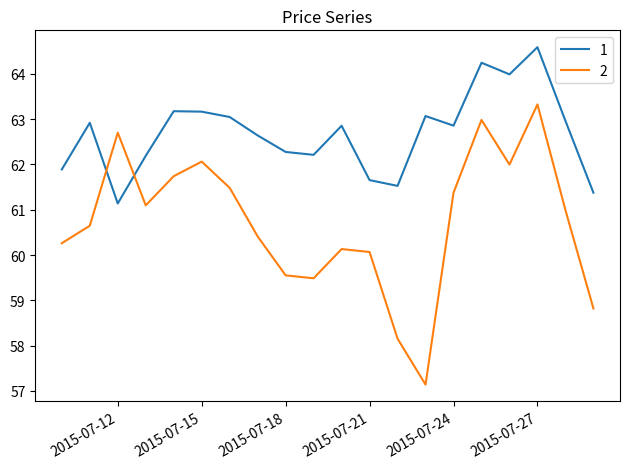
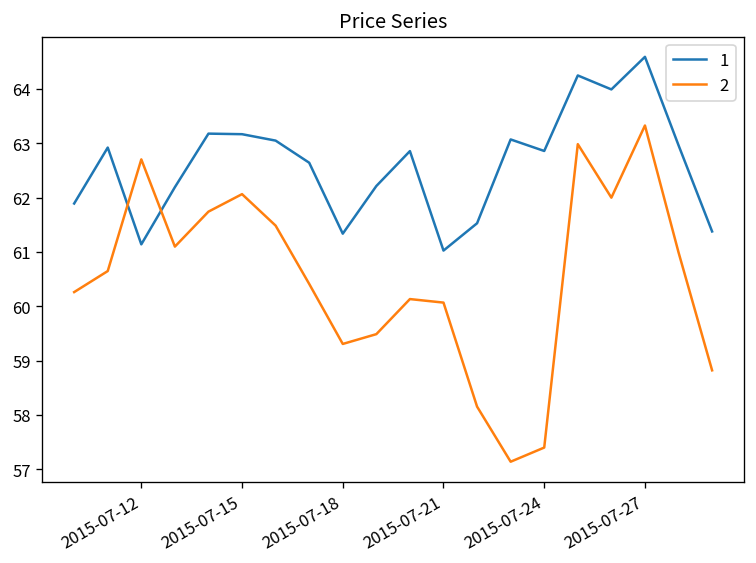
1, 2015-07-18: 62.3 -> 61.3
2, 2015-07-18: 59.6 -> 59.3
1, 2015-07-21: 61.7 -> 61.0
2, 2015-07-24: 61.4 -> 57.4
